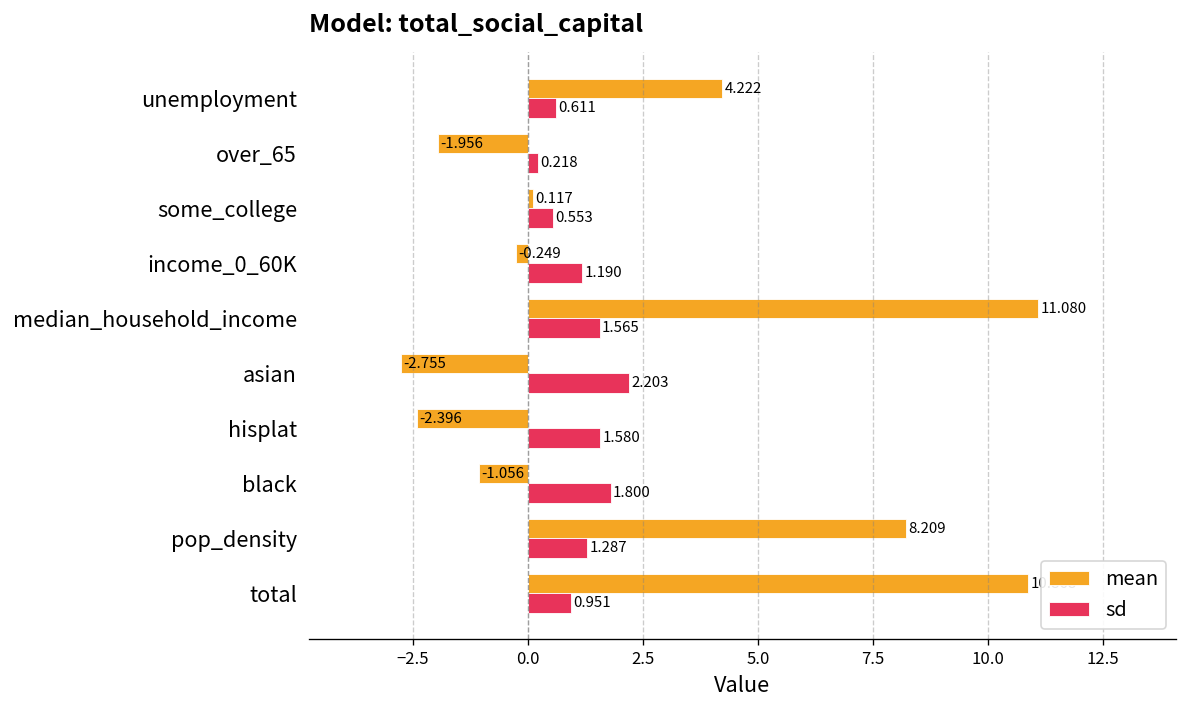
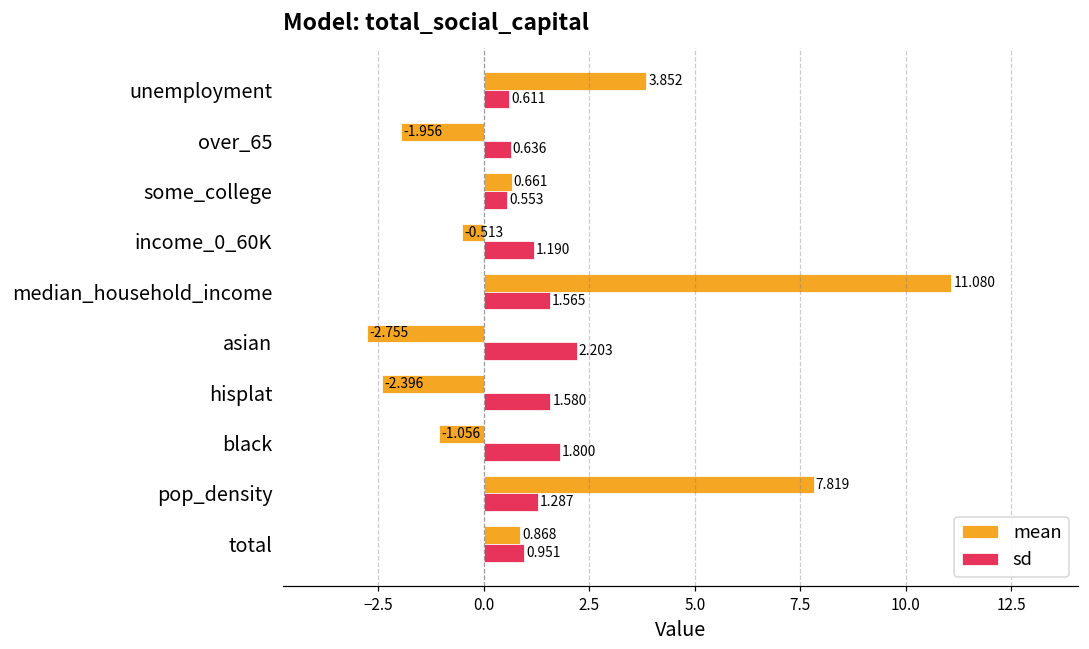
mean, unemployment: 4.222 -> 3.852
sd, over_65: 0.218 -> 0.636
mean, some_college: 0.117 -> 0.661
mean, income_0_60K: -0.249 -> -0.513
mean, pop_density: 8.209 -> 7.819
mean, total: 10.9 -> 0.9
